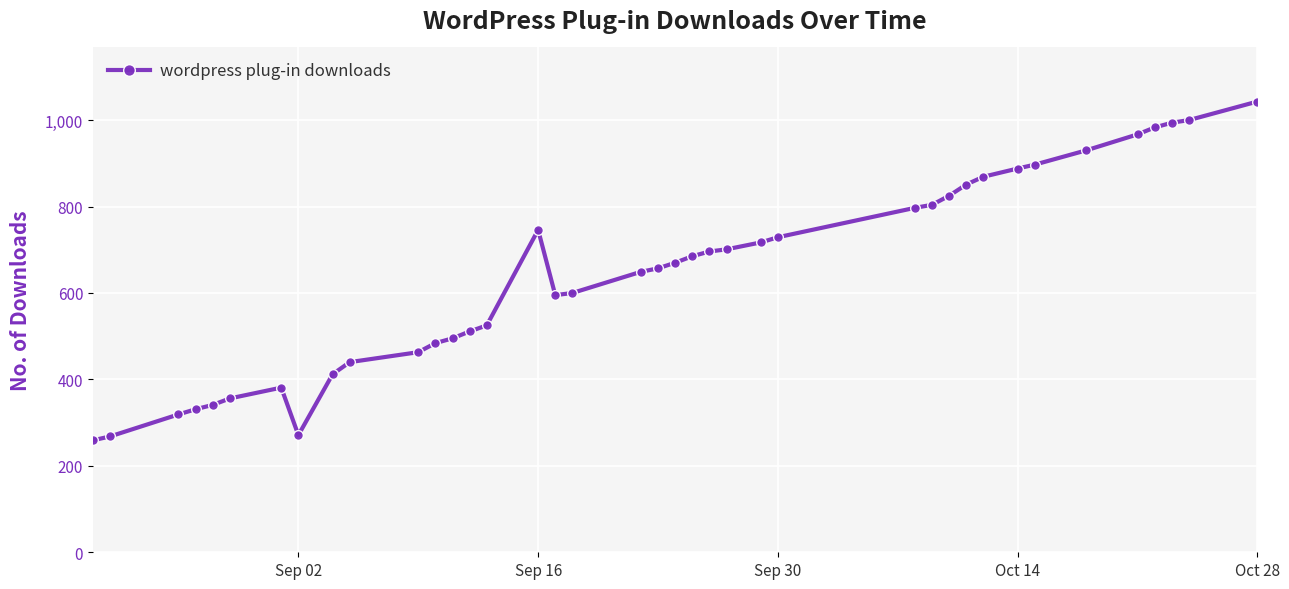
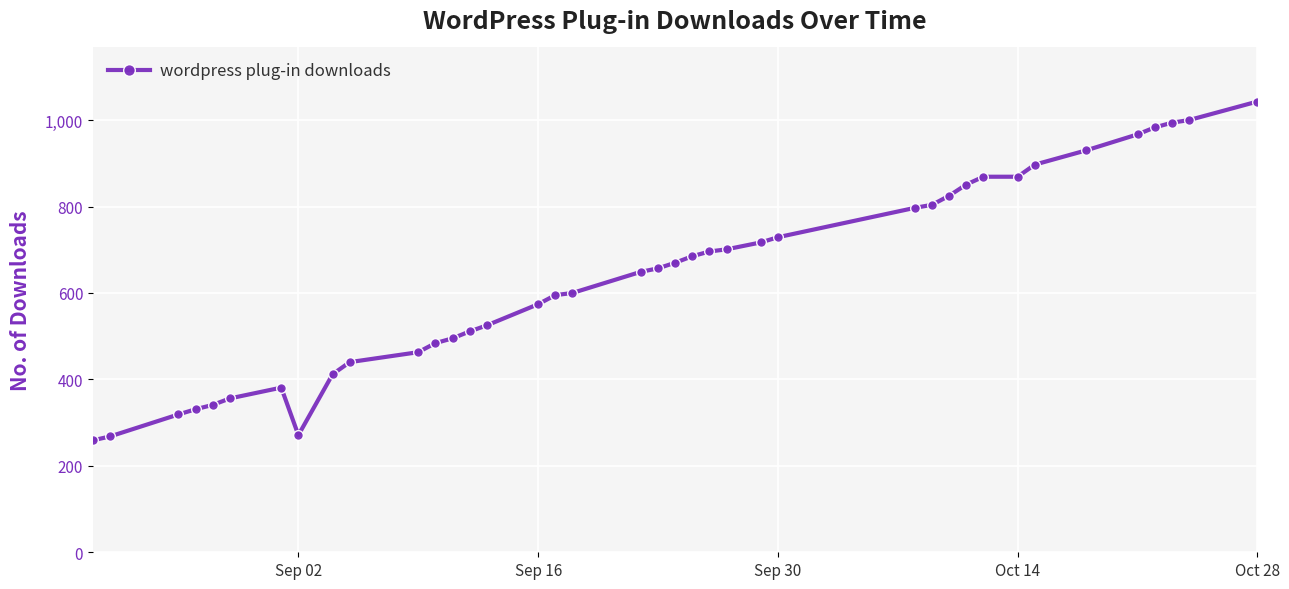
Sep 16: 750 -> 570
Oct 14: 890 -> 870
